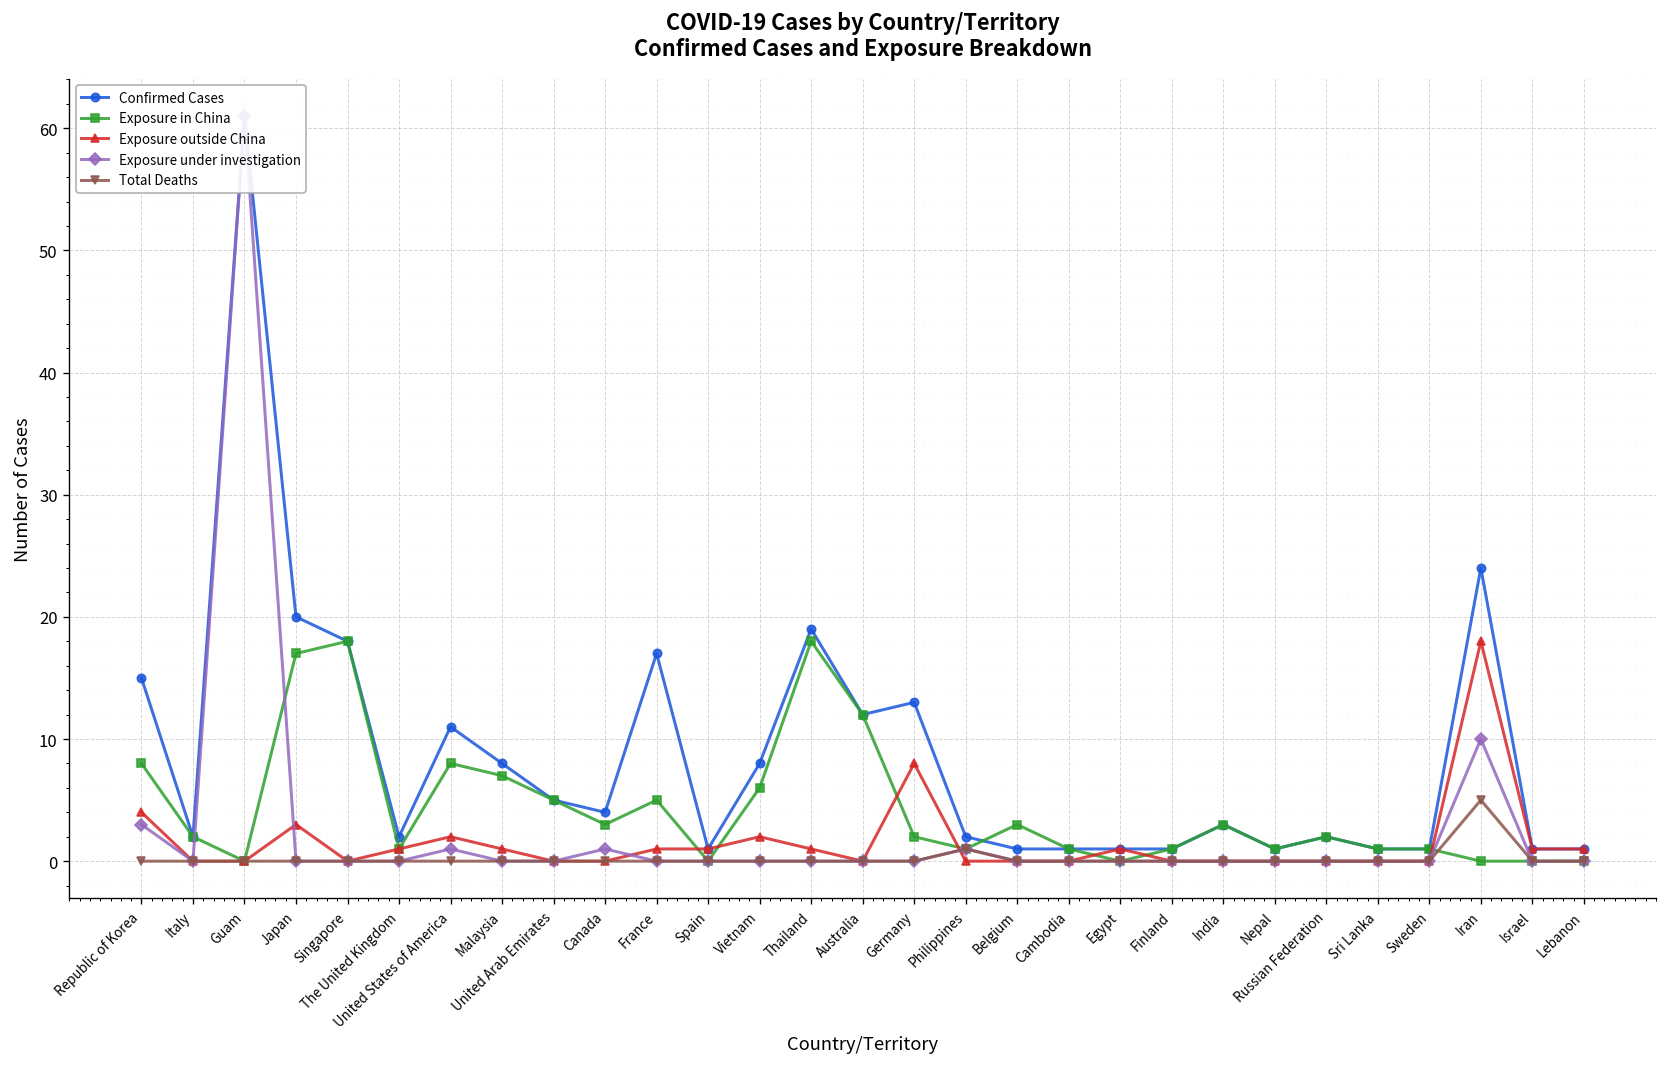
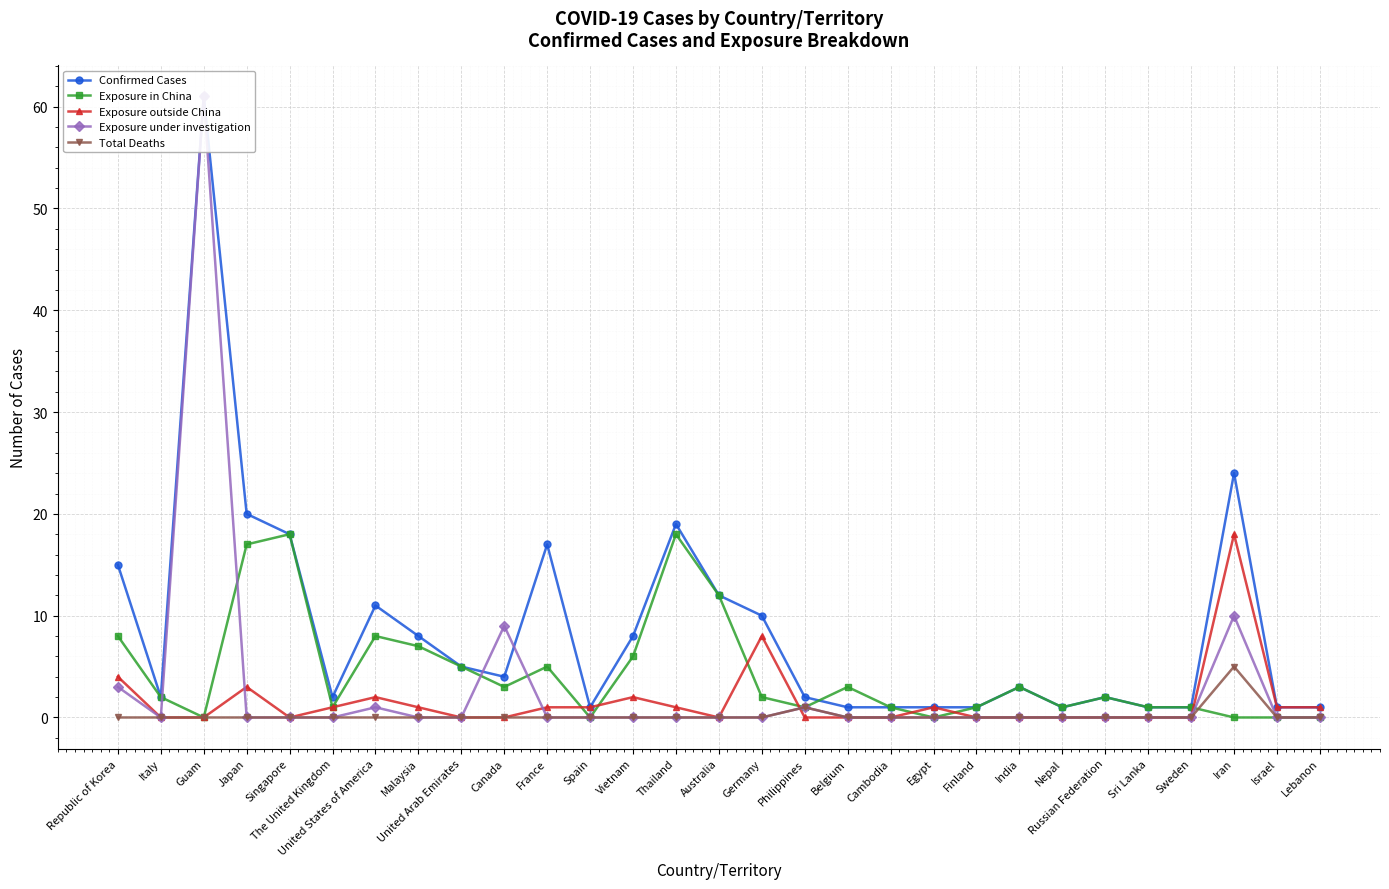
Exposure under investigation, Canada: 1 -> 9
Confirmed Cases, Germany: 13 -> 10
